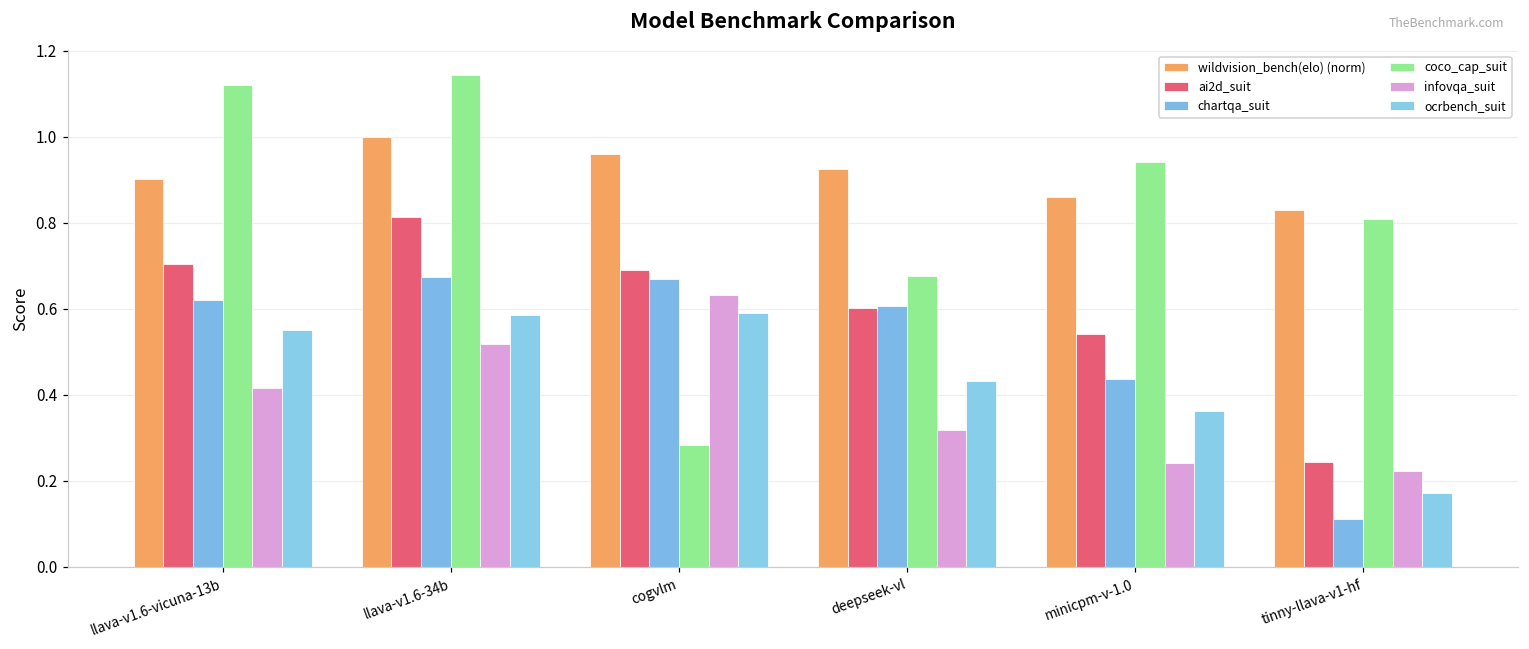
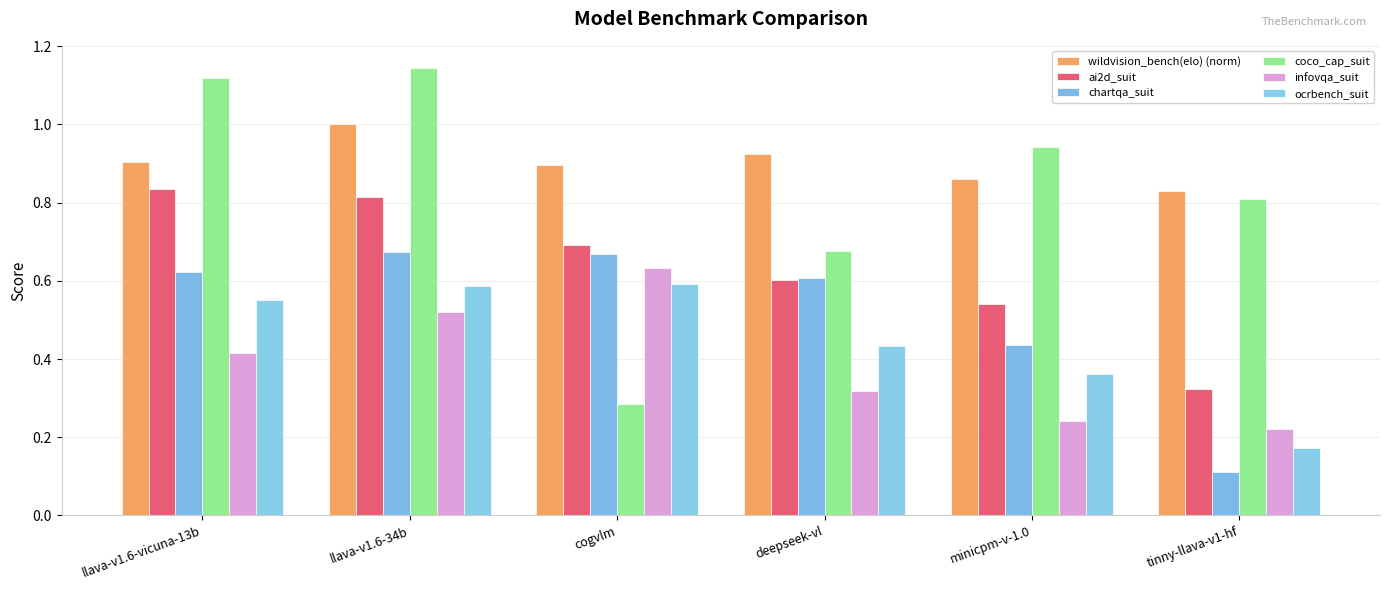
ai2d_suit, llava-v1.6-vicuna-13b: 0.70 -> 0.84
wildvision_bench(elo) (norm), cogvlm: 0.96 -> 0.90
ai2d_suit, tinny-llava-v1-hf: 0.24 -> 0.32
